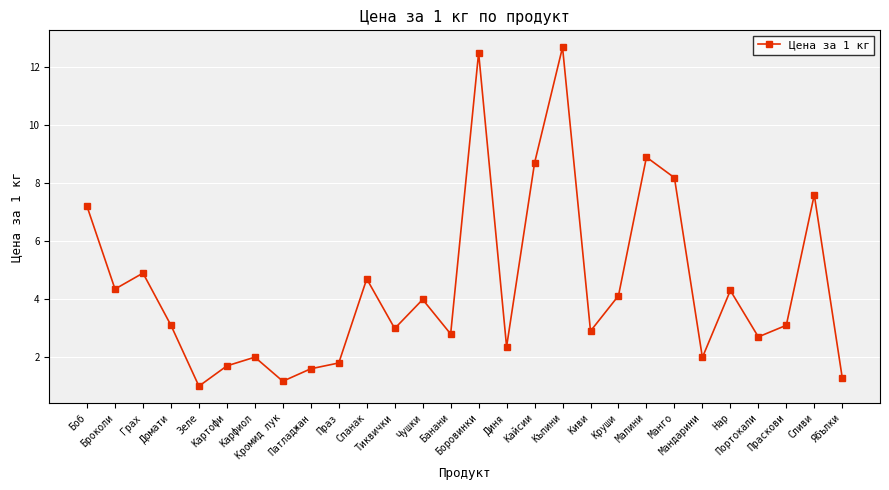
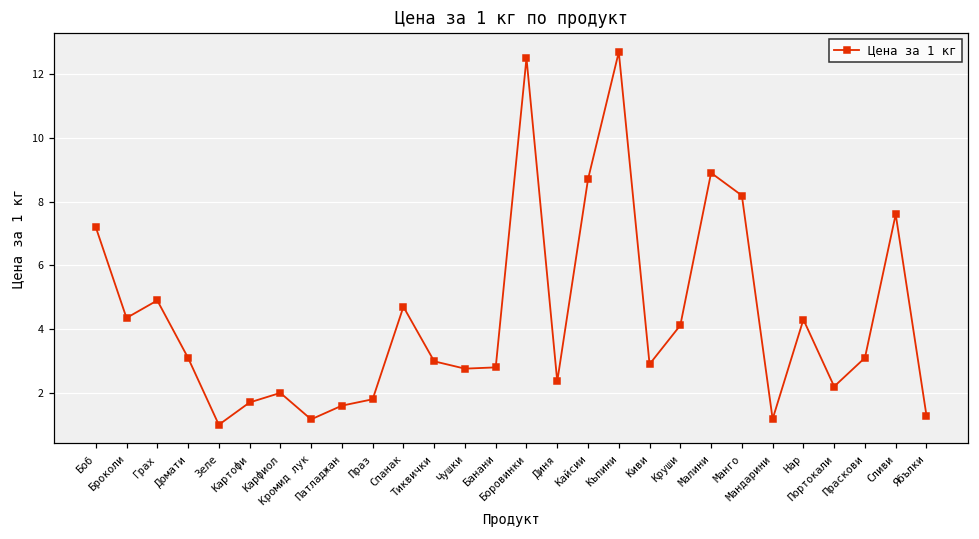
Чушки: 4.0 -> 2.8
Мандарини: 2.0 -> 1.2
Портокали: 2.7 -> 2.2
